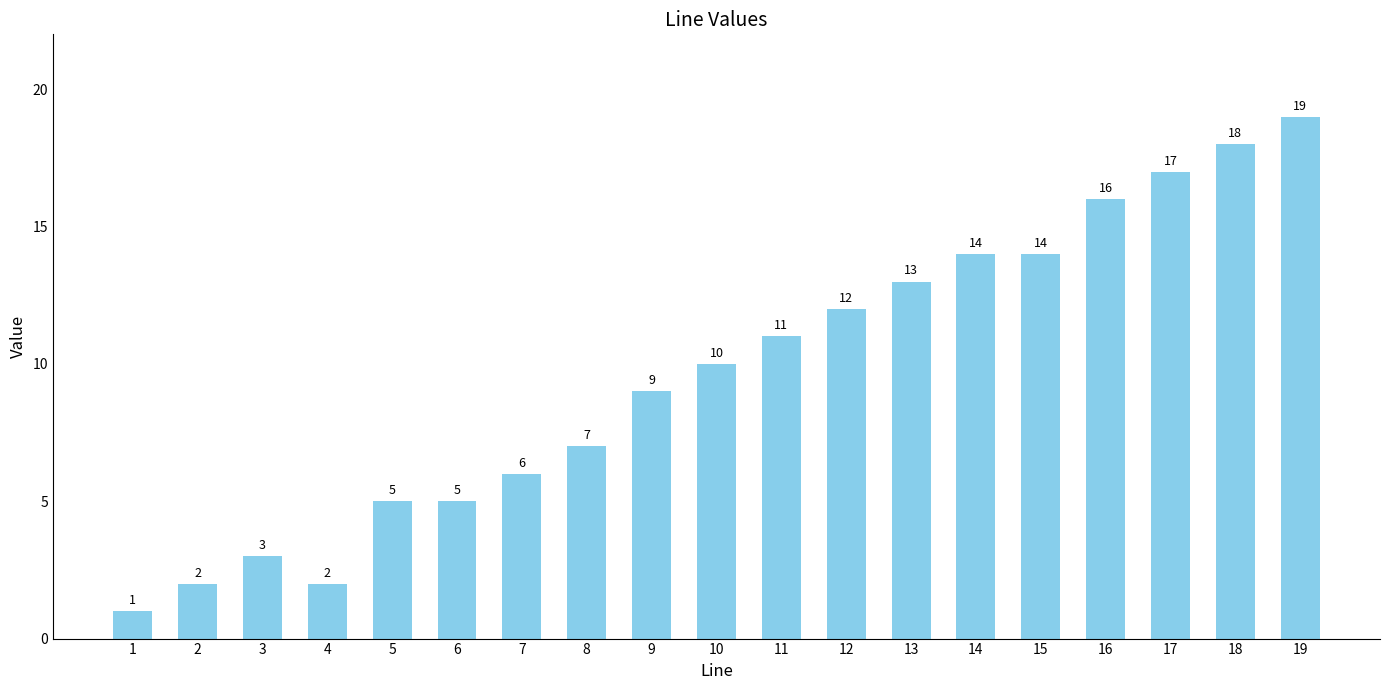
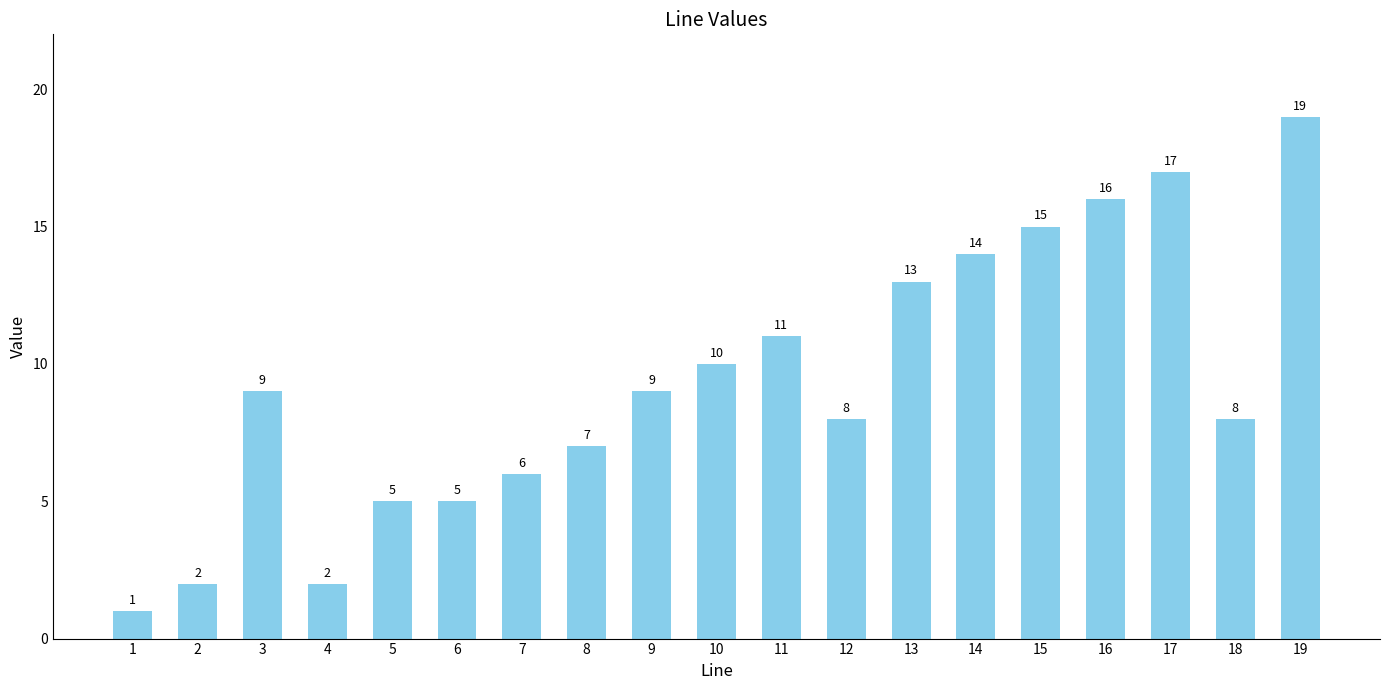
3: 3 -> 9
12: 12 -> 8
15: 14 -> 15
18: 18 -> 8
